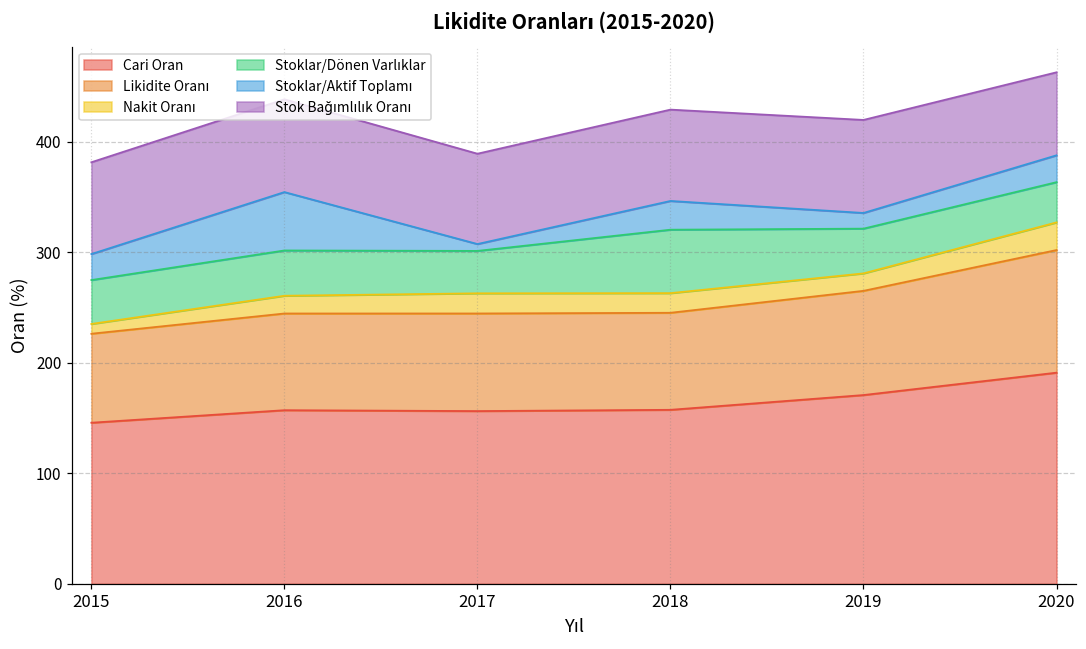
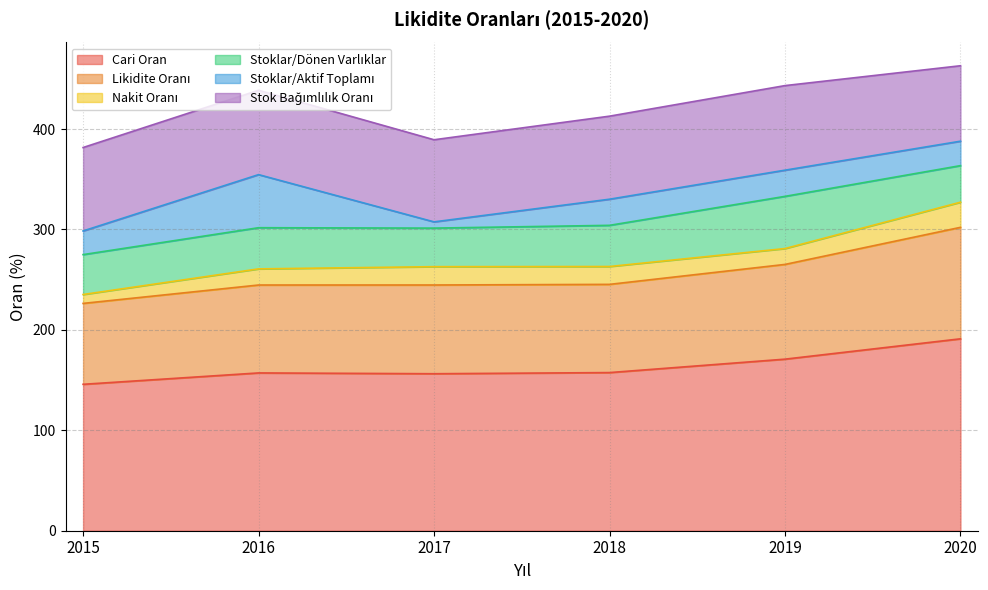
Stoklar/Dönen Varlıklar, 2018: 57 -> 41
Stoklar/Dönen Varlıklar, 2019: 41 -> 52
Stoklar/Aktif Toplamı, 2019: 14 -> 26
